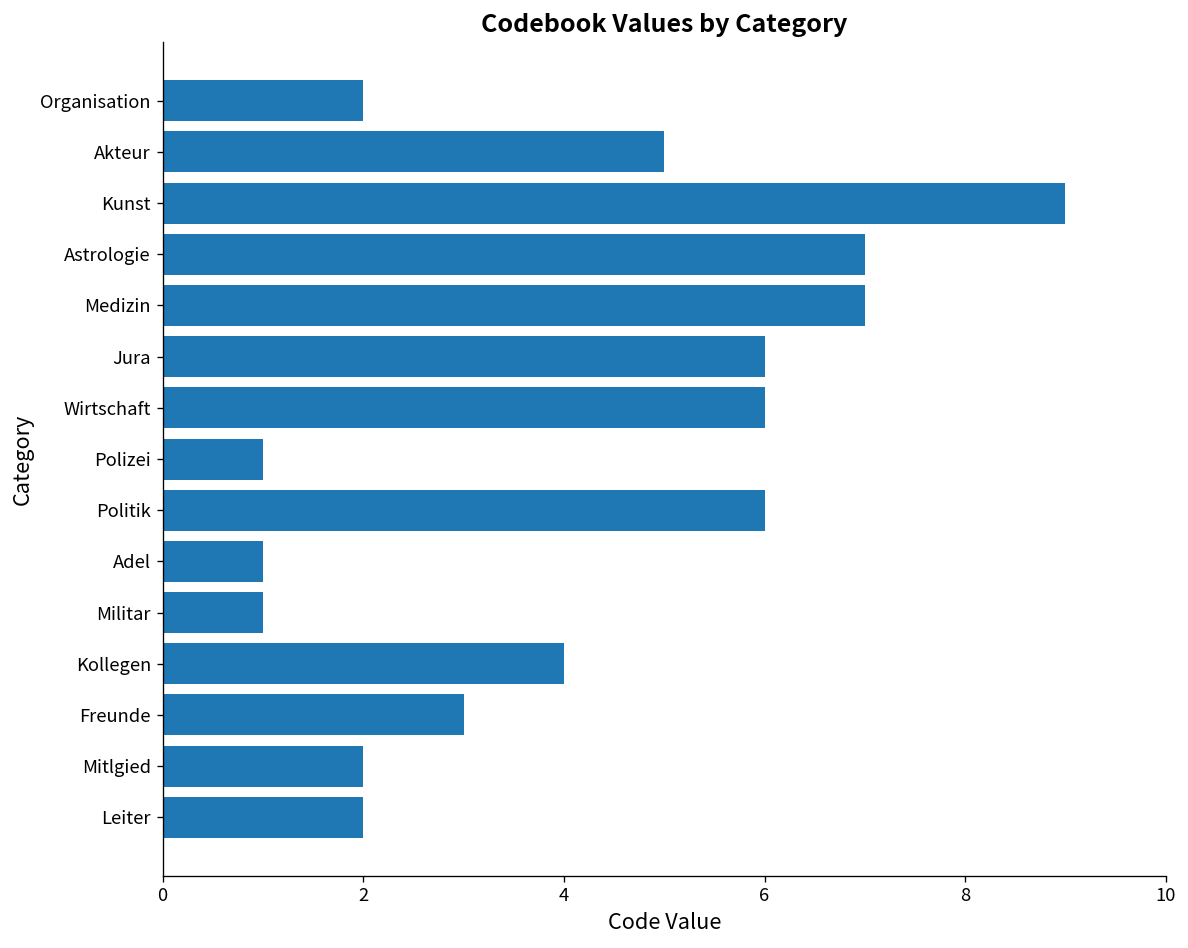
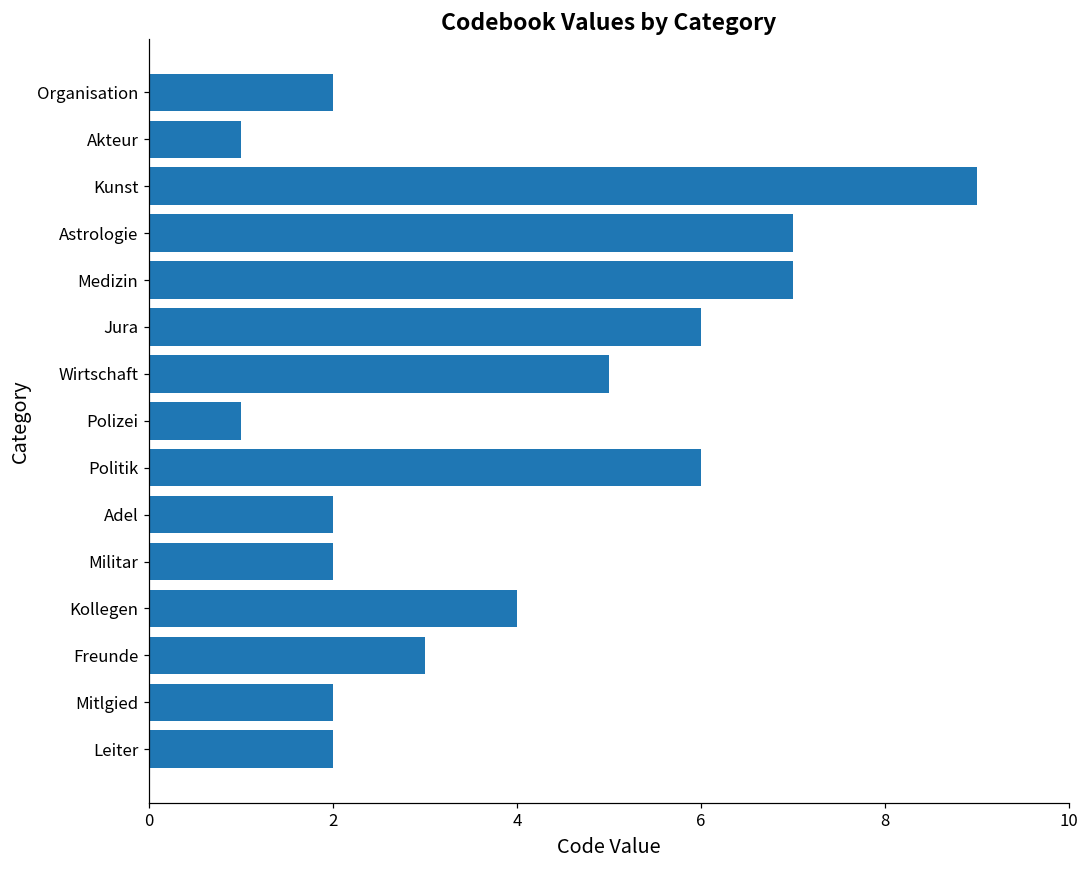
Akteur: 5 -> 1
Wirtschaft: 6 -> 5
Adel: 1 -> 2
Militar: 1 -> 2
